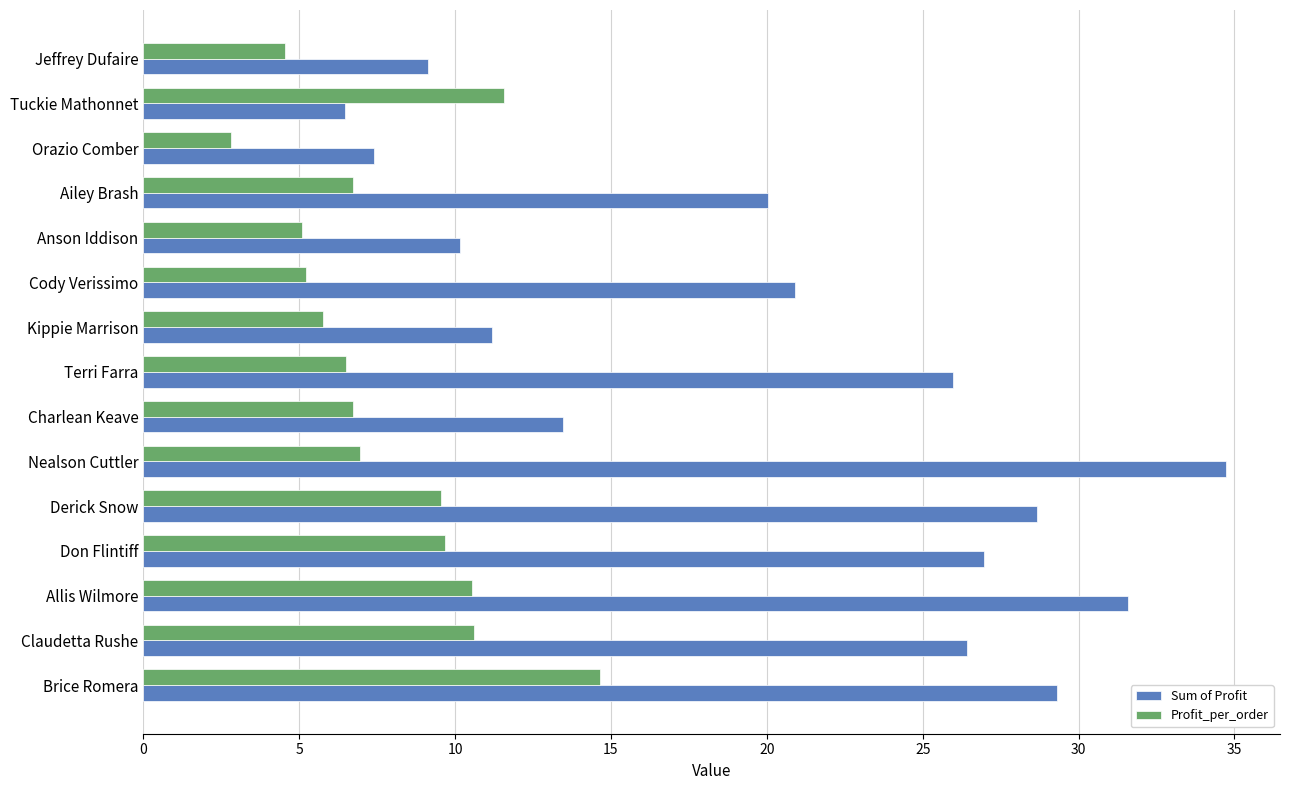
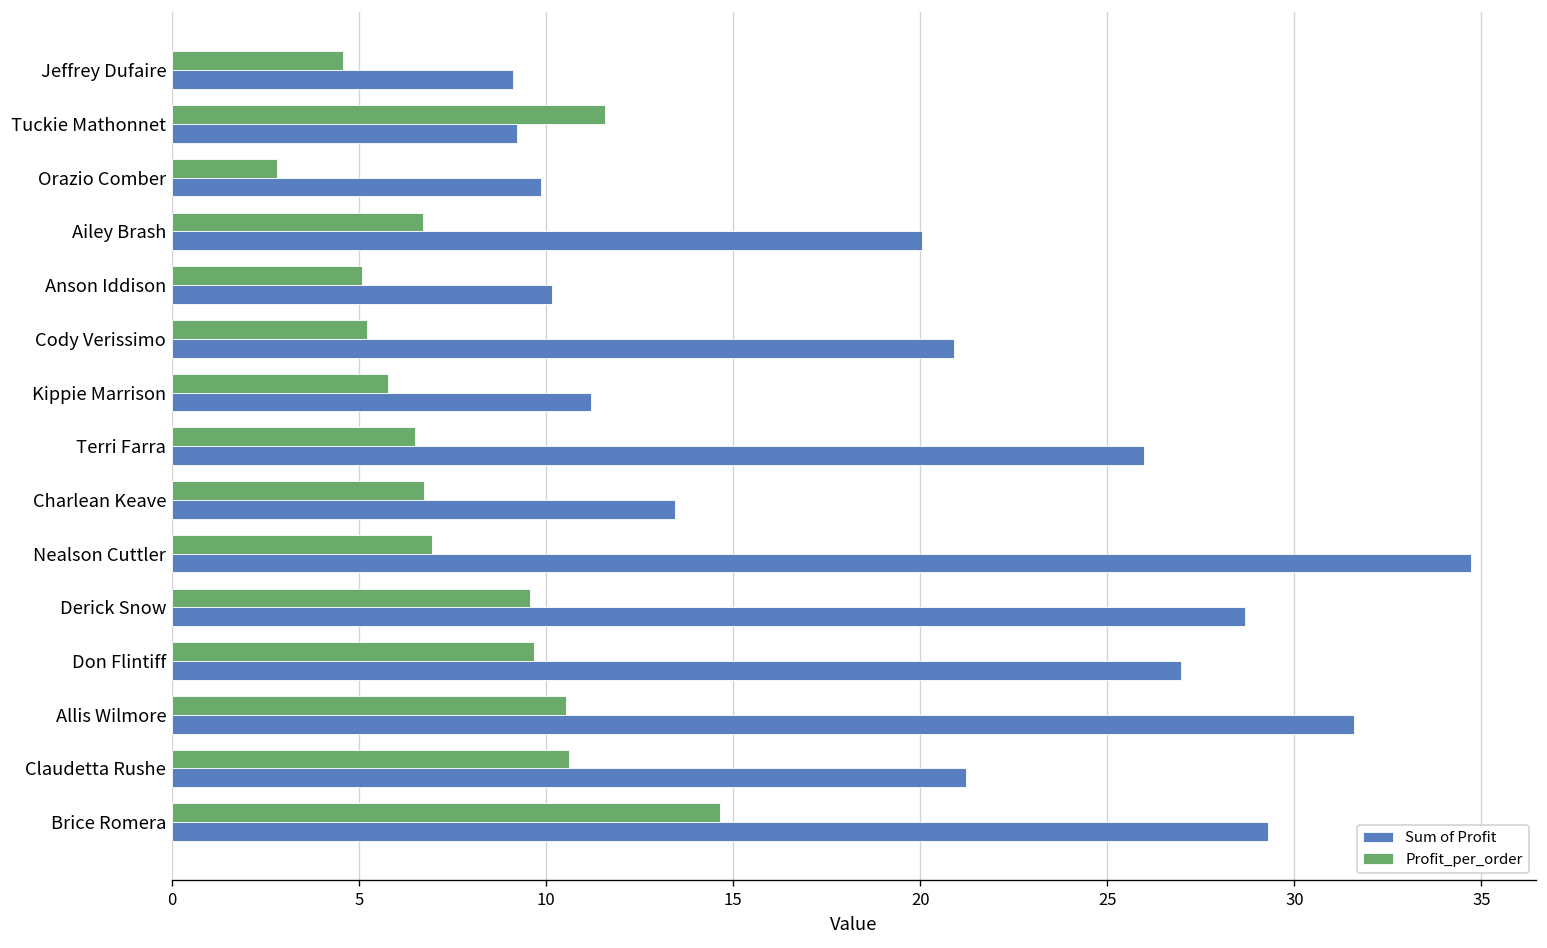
Sum of Profit, Tuckie Mathonnet: 6.5 -> 9.2
Sum of Profit, Orazio Comber: 7.4 -> 9.9
Sum of Profit, Claudetta Rushe: 26.4 -> 21.2
